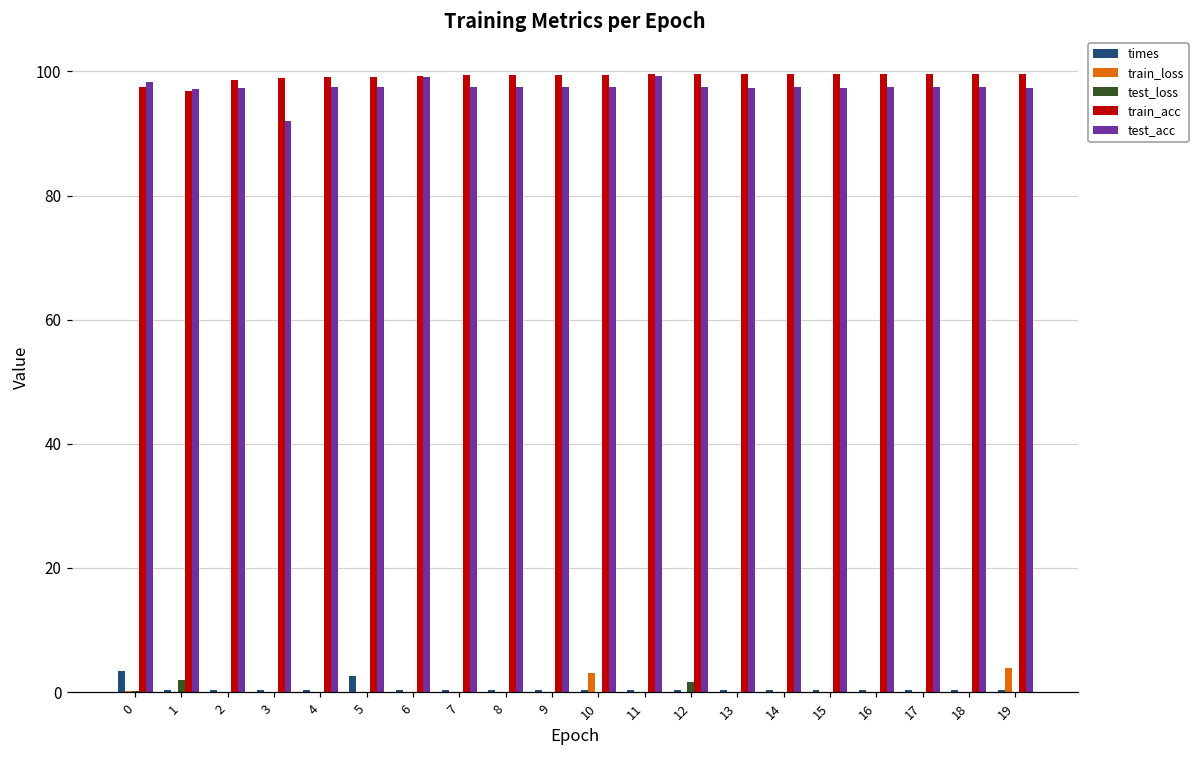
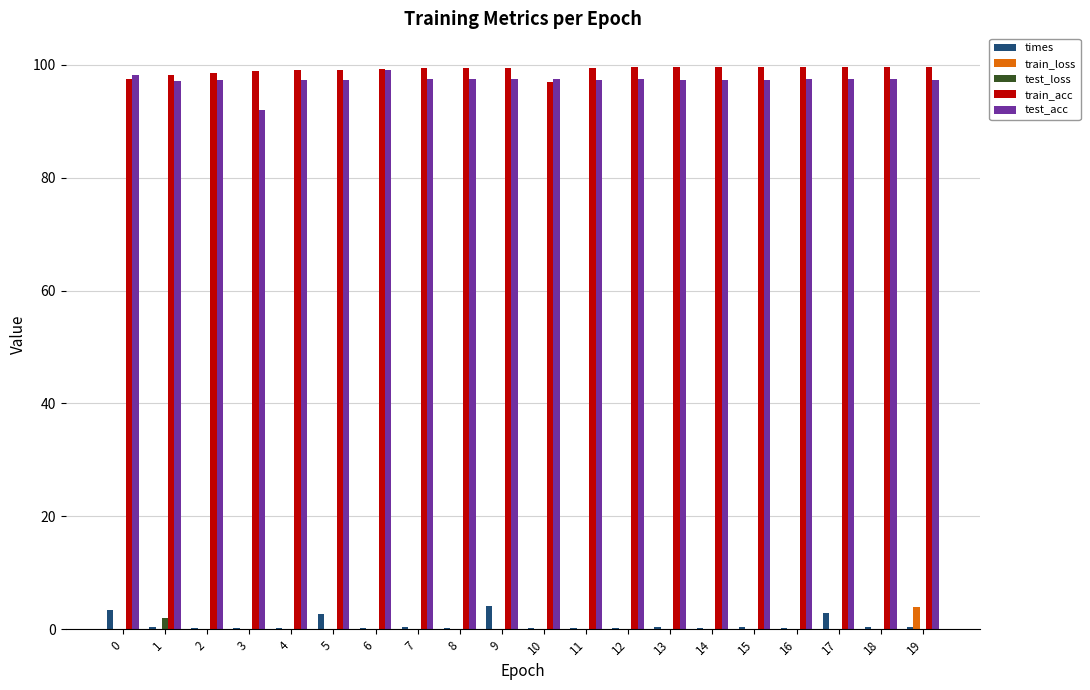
train_acc, 1: 97 -> 98
times, 9: 0 -> 4
train_loss, 10: 3 -> 0
train_acc, 10: 99 -> 97
test_acc, 11: 99 -> 97
test_loss, 12: 2 -> 0
times, 17: 0 -> 3
